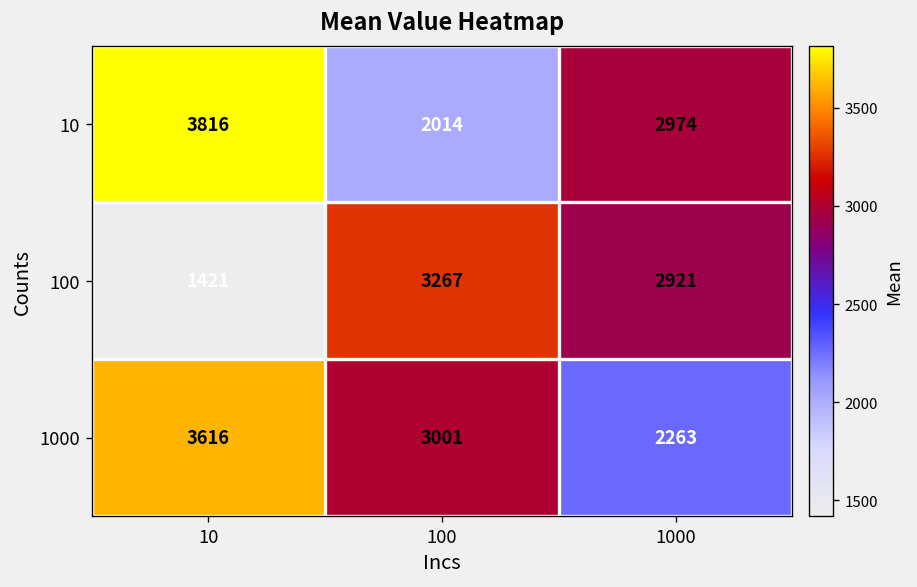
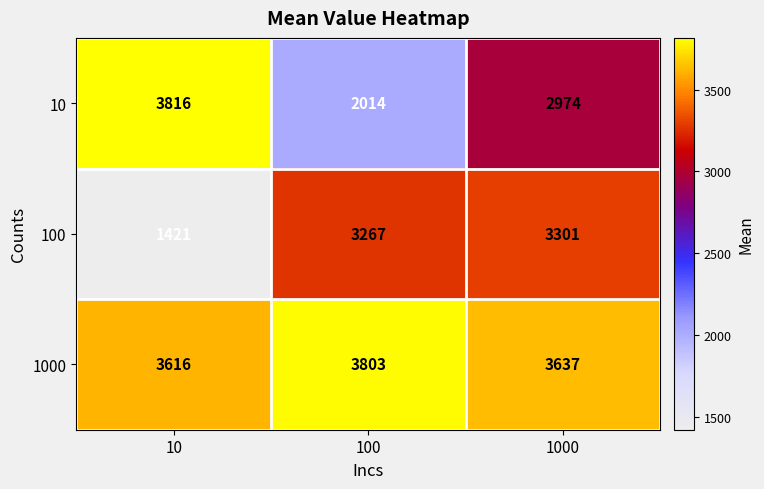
100, 1000: 2921 -> 3301
1000, 100: 3001 -> 3803
1000, 1000: 2263 -> 3637
